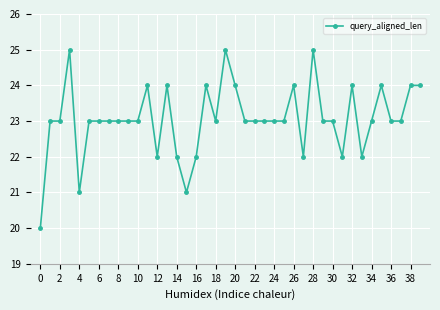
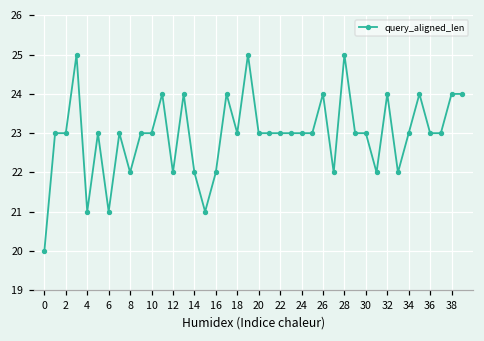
6: 23 -> 21
8: 23 -> 22
20: 24 -> 23
